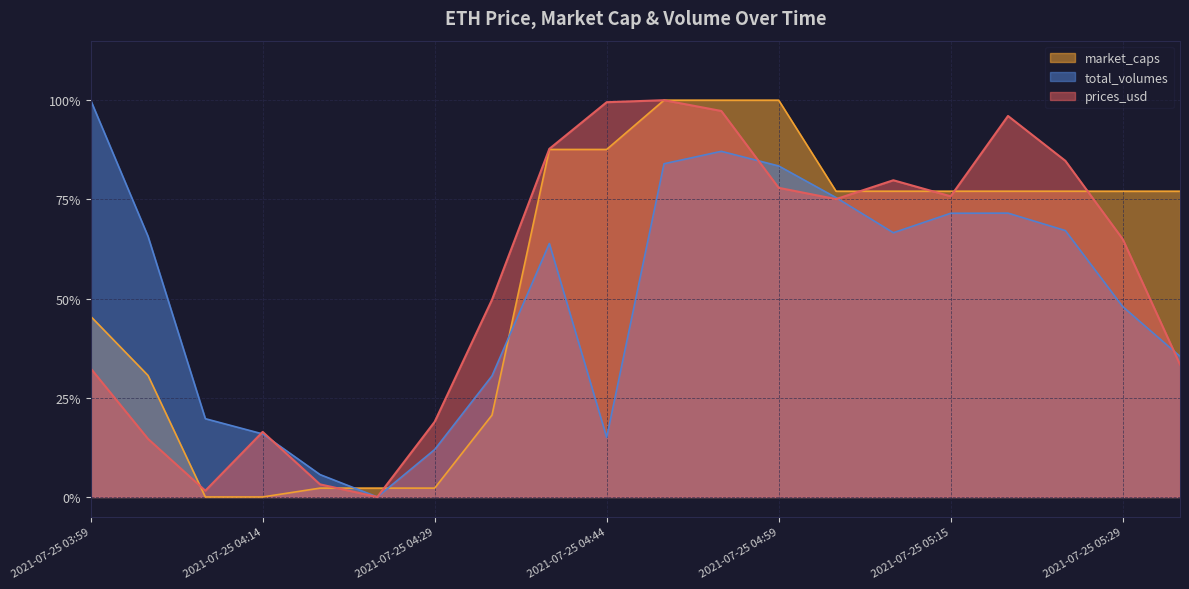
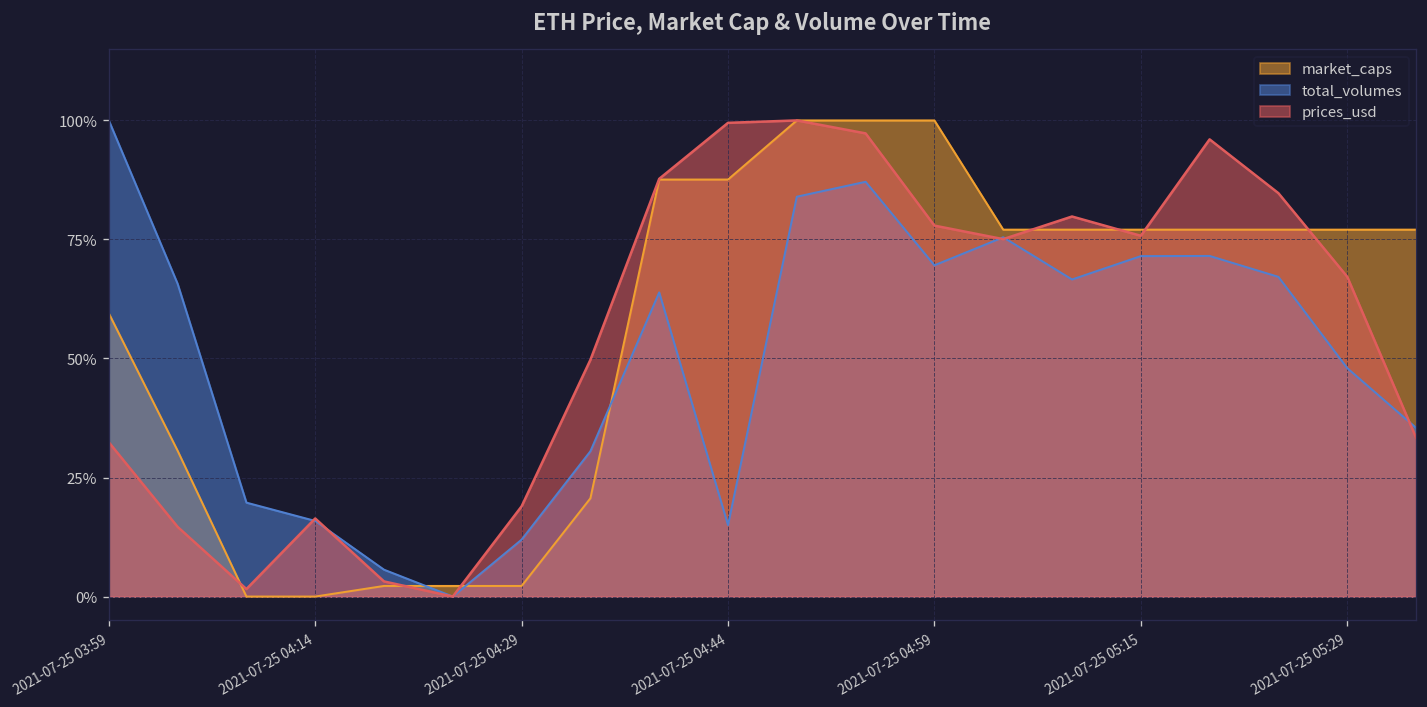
market_caps, 2021-07-25 03:59: 46% -> 59%
total_volumes, 2021-07-25 04:59: 83% -> 70%
prices_usd, 2021-07-25 05:29: 65% -> 67%
